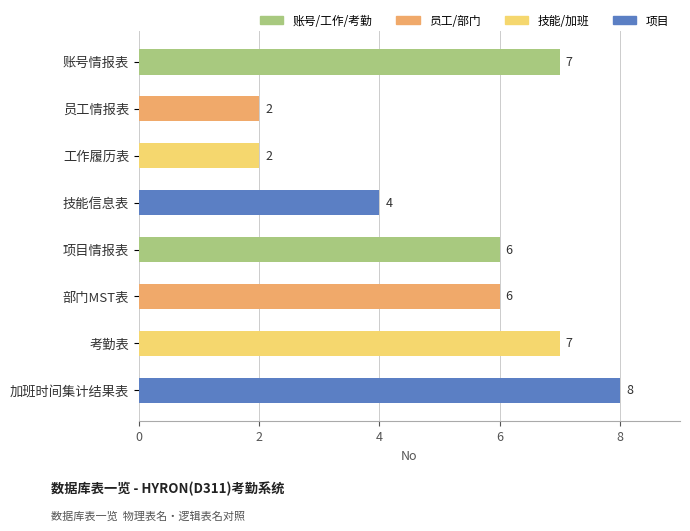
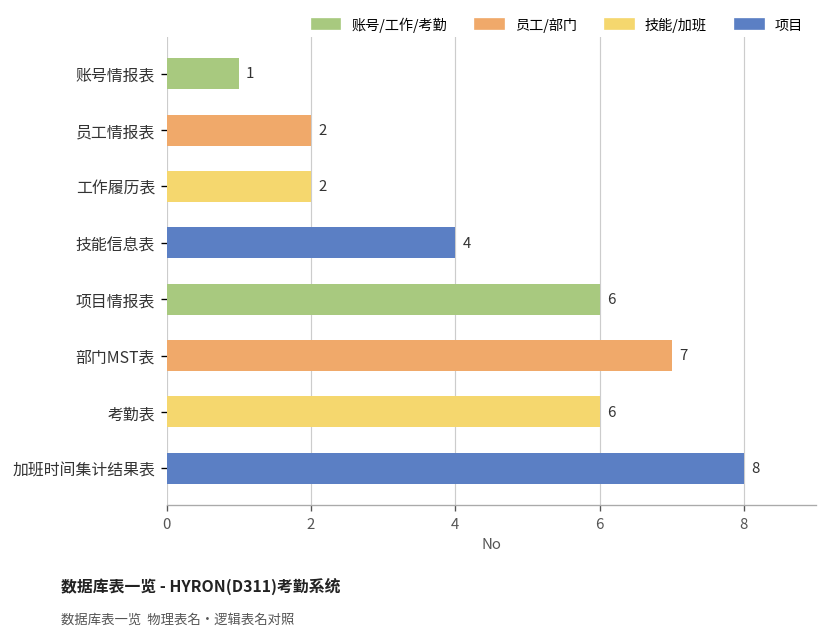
账号情报表: 7 -> 1
部门MST表: 6 -> 7
考勤表: 7 -> 6
